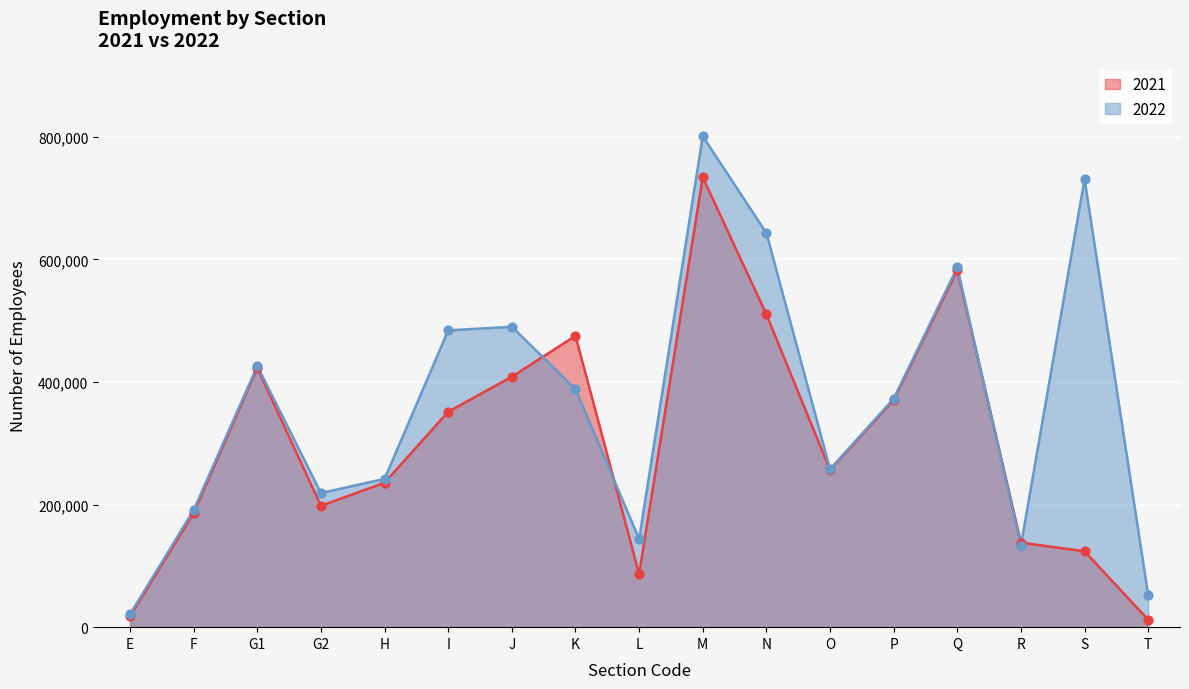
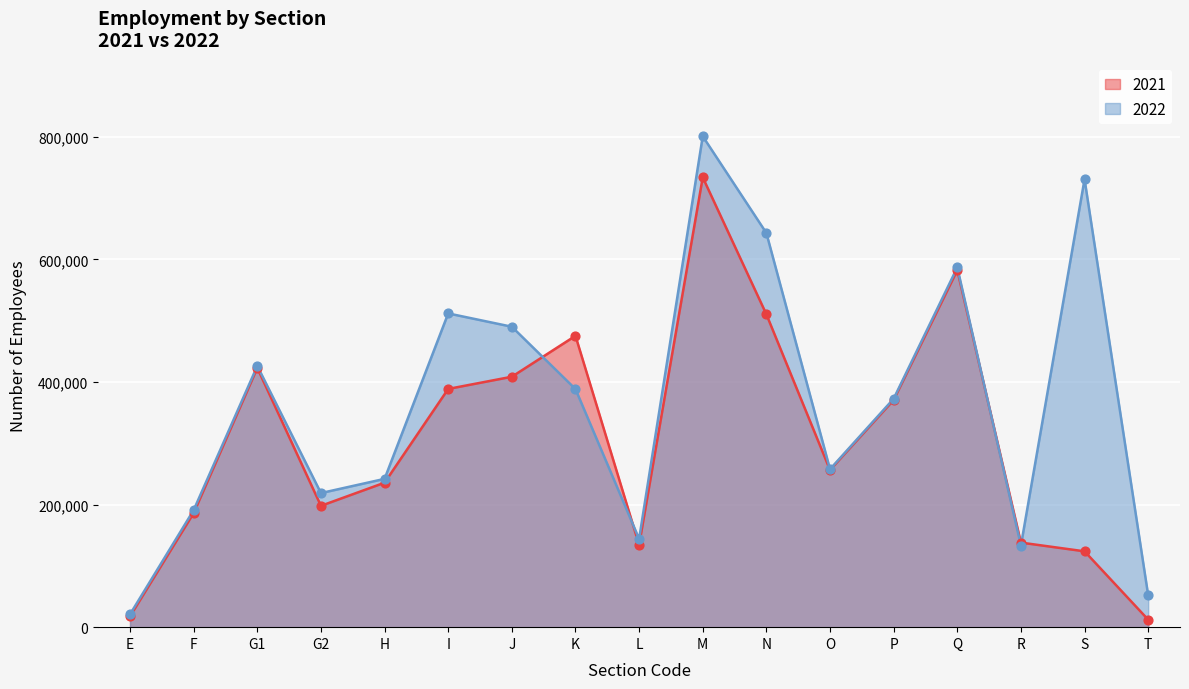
2021, I: 350,000 -> 390,000
2022, I: 480,000 -> 510,000
2021, L: 90,000 -> 130,000
